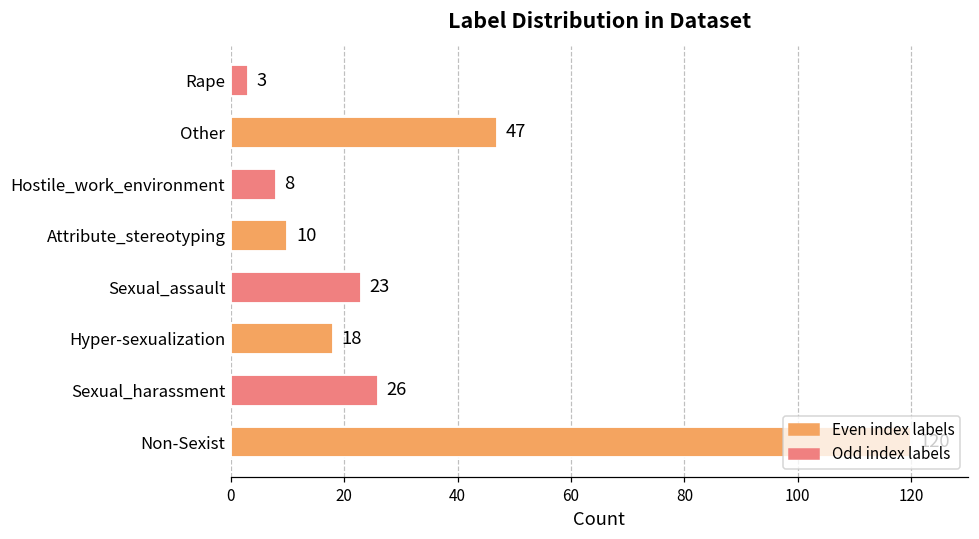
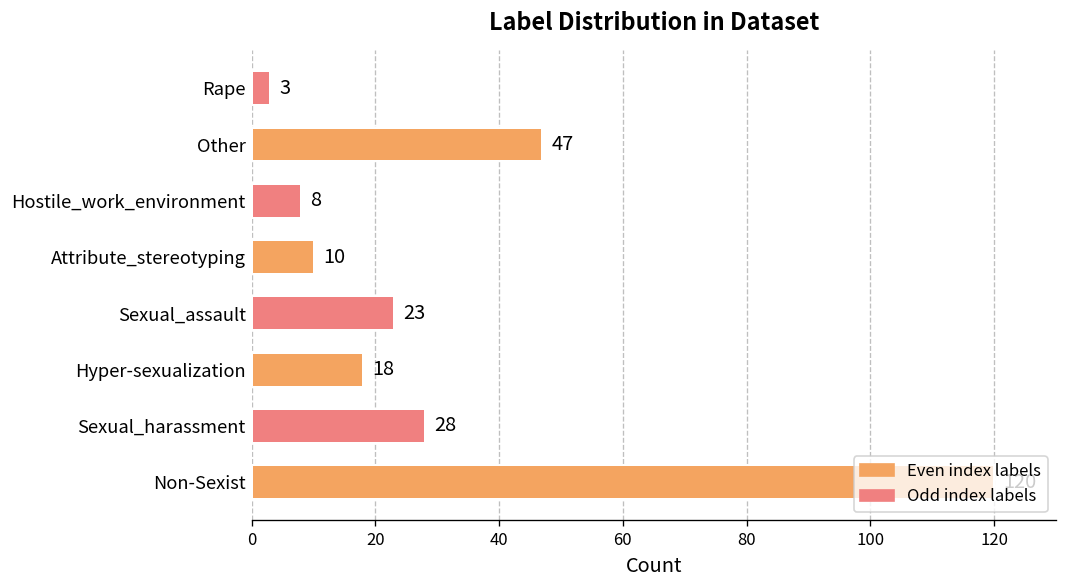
Sexual_harassment: 26 -> 28
